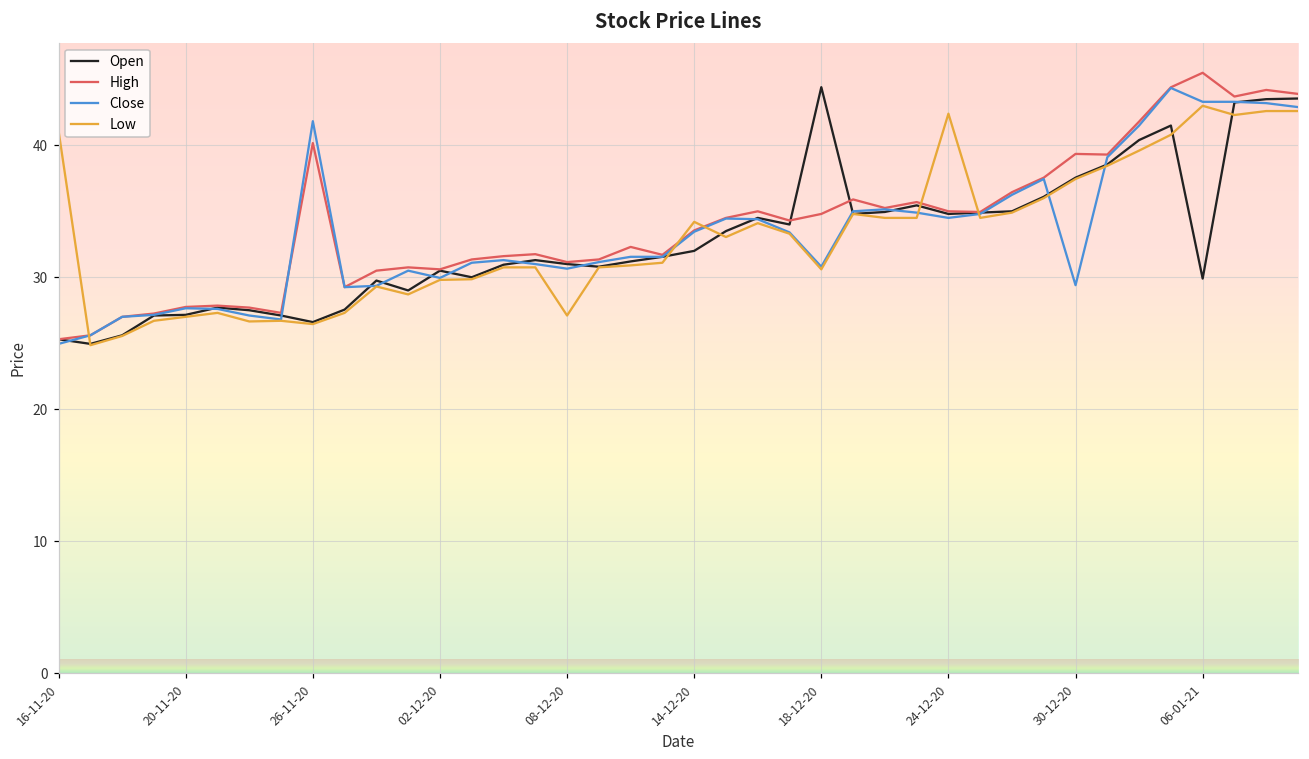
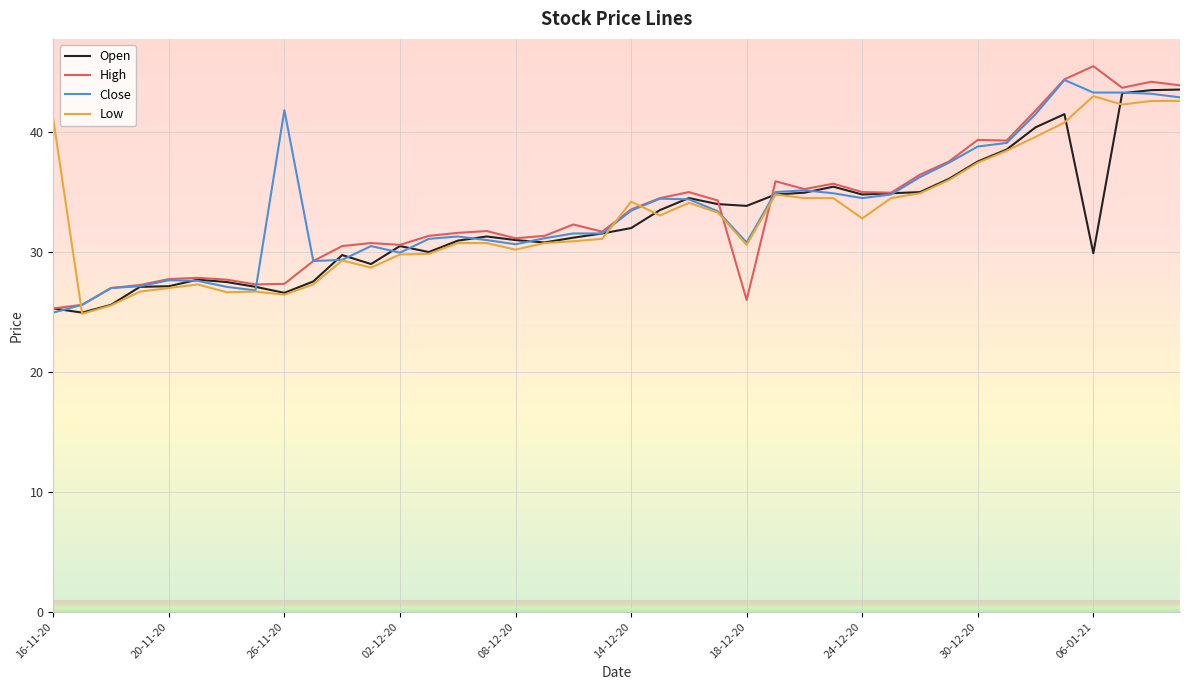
High, 26-11-20: 40.2 -> 27.4
Low, 08-12-20: 27.1 -> 30.2
Open, 18-12-20: 44.4 -> 33.9
High, 18-12-20: 34.8 -> 26.0
Low, 24-12-20: 42.4 -> 32.8
Close, 30-12-20: 29.4 -> 38.8
